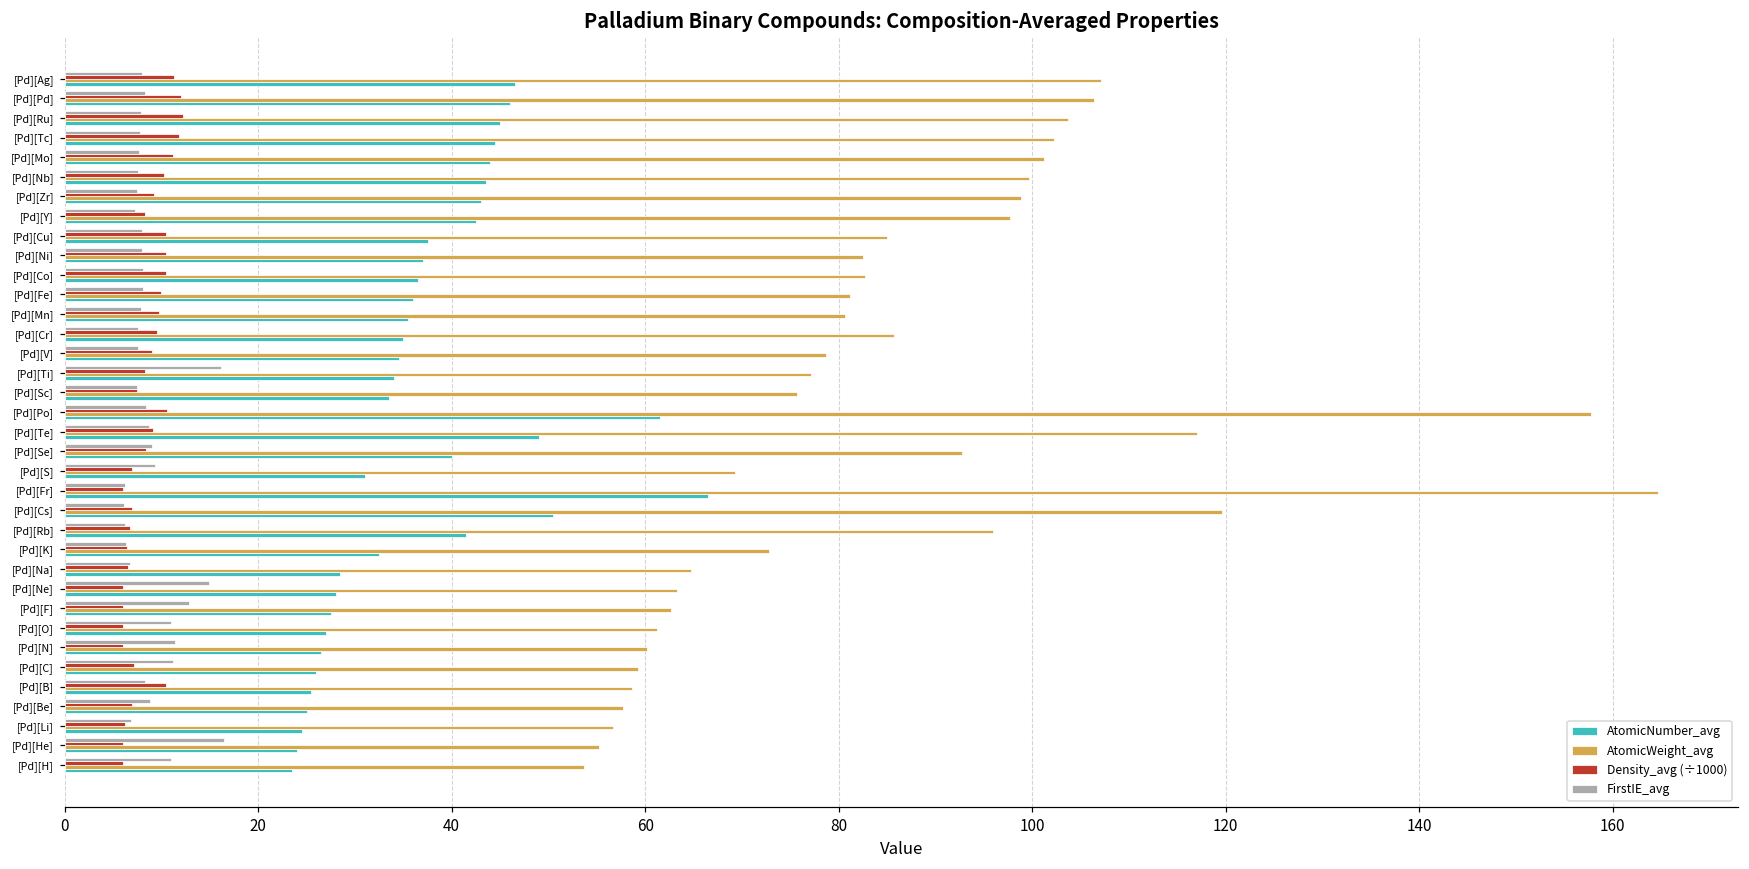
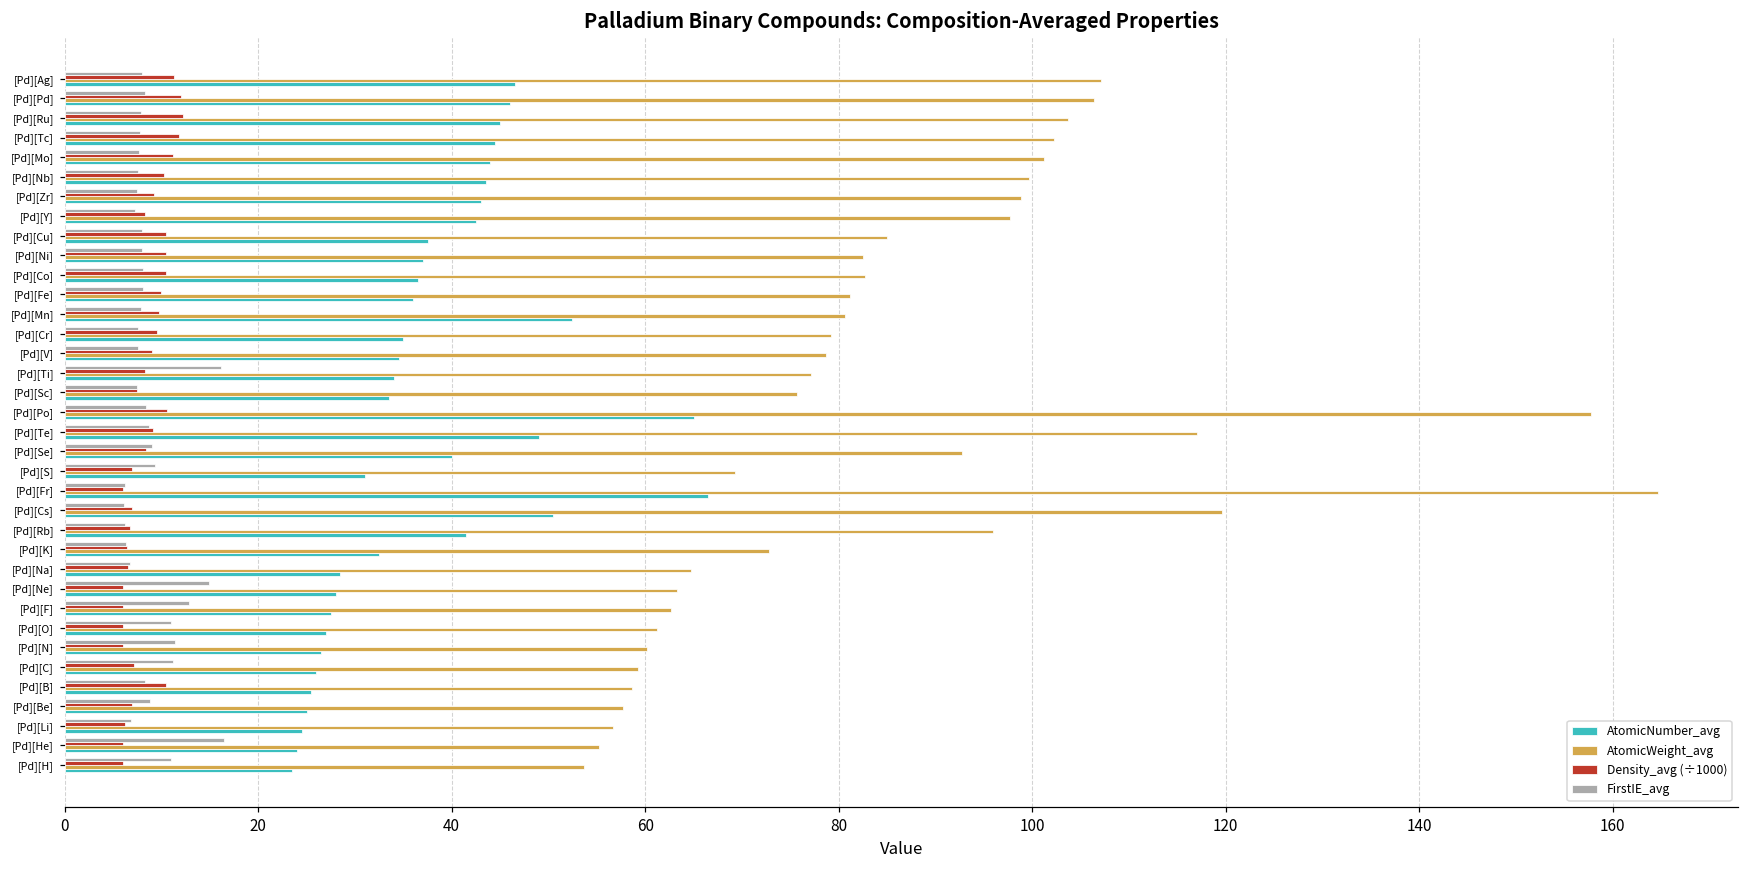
AtomicNumber_avg, [Pd][Mn]: 36 -> 52
AtomicWeight_avg, [Pd][Cr]: 86 -> 79
AtomicNumber_avg, [Pd][Po]: 62 -> 65
